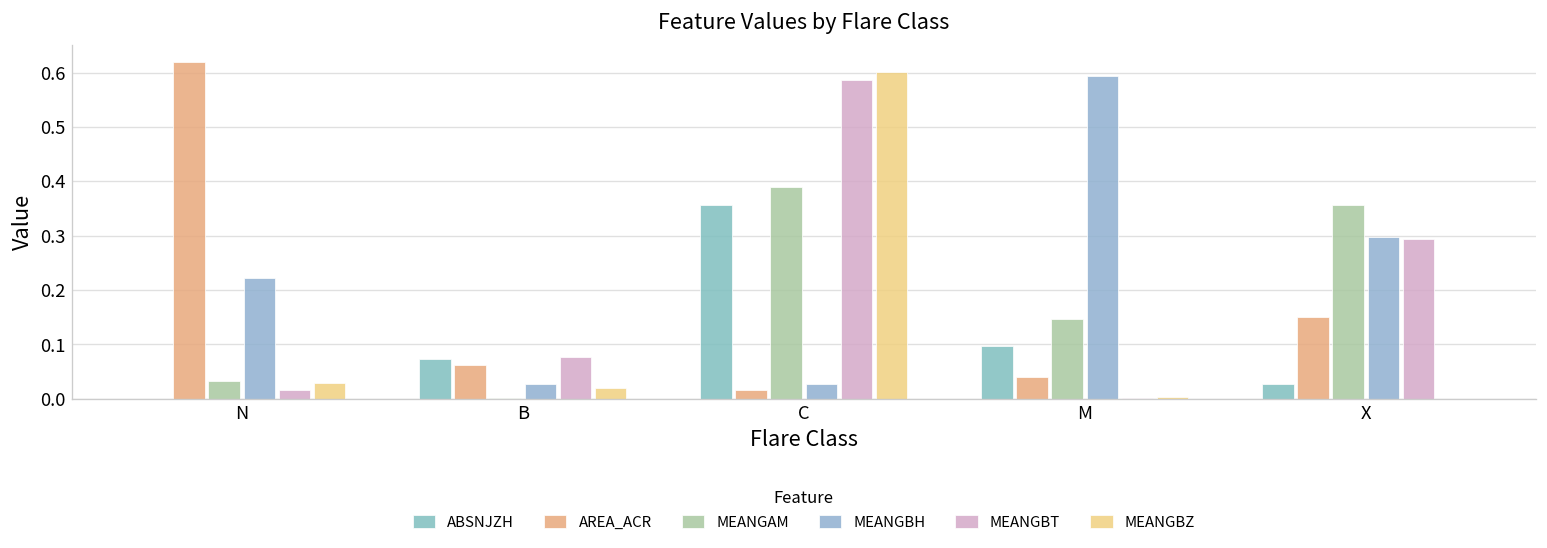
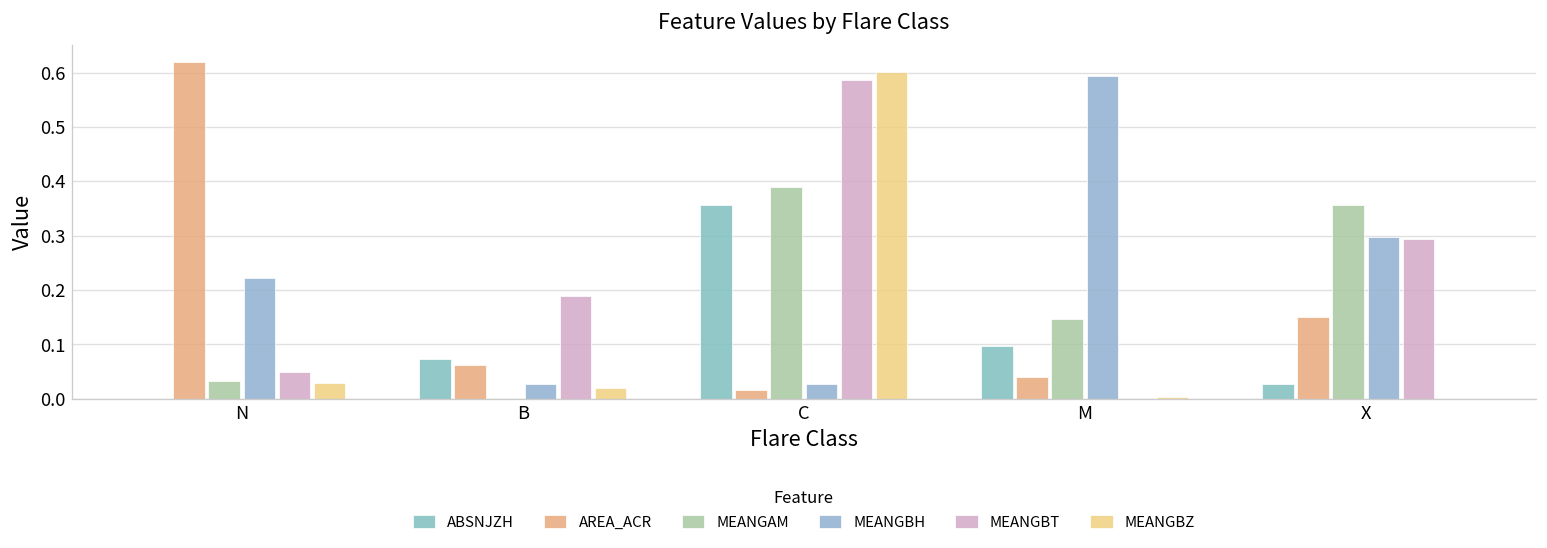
MEANGBT, N: 0.02 -> 0.05
MEANGBT, B: 0.08 -> 0.19
